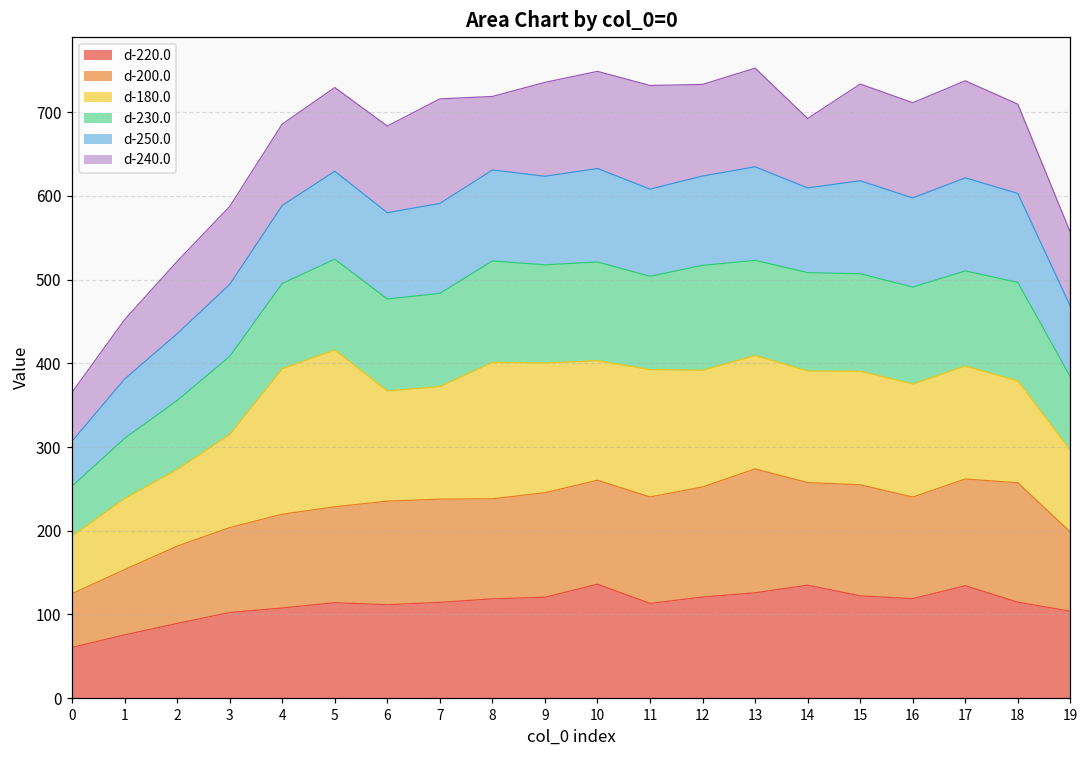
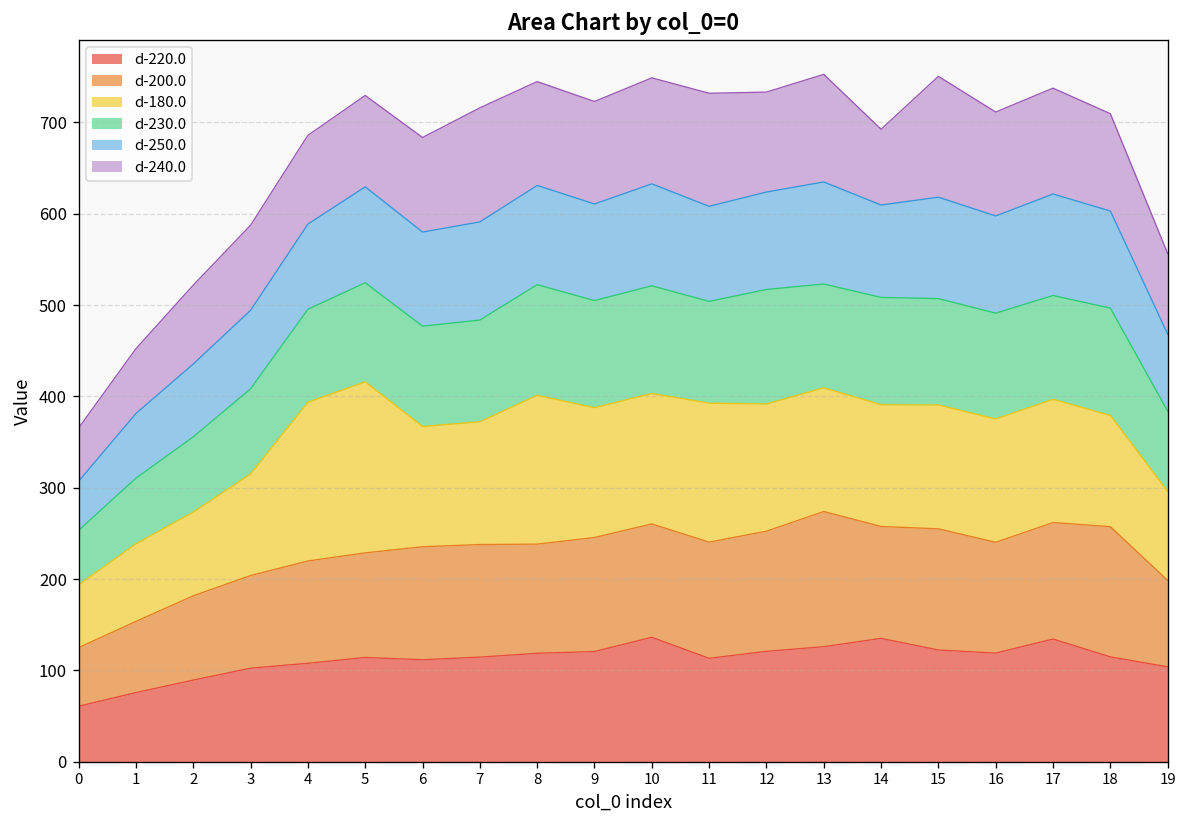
d-240.0, 8: 90 -> 110
d-180.0, 9: 150 -> 140
d-240.0, 15: 120 -> 130
